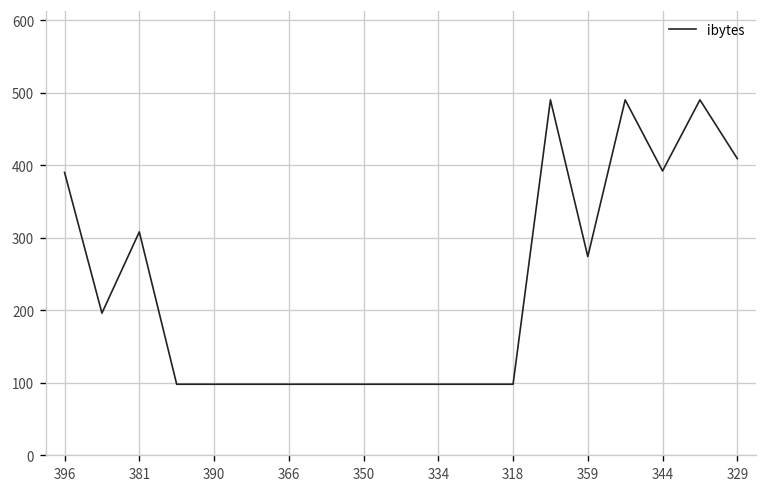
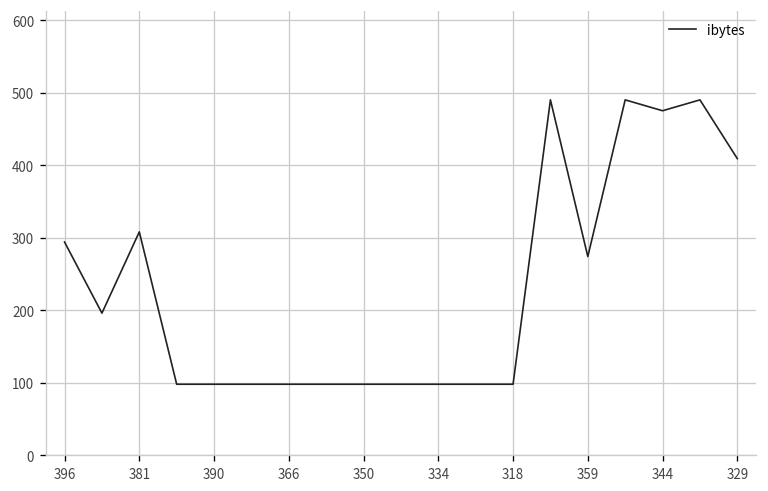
396: 390 -> 290
344: 390 -> 480
